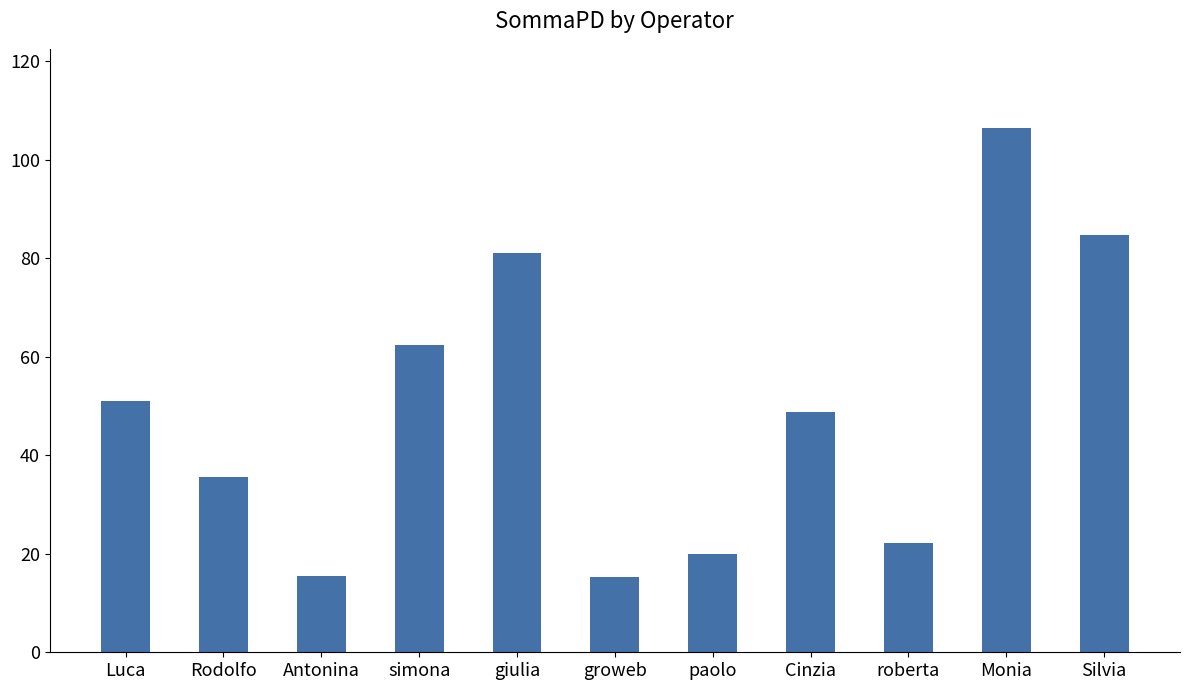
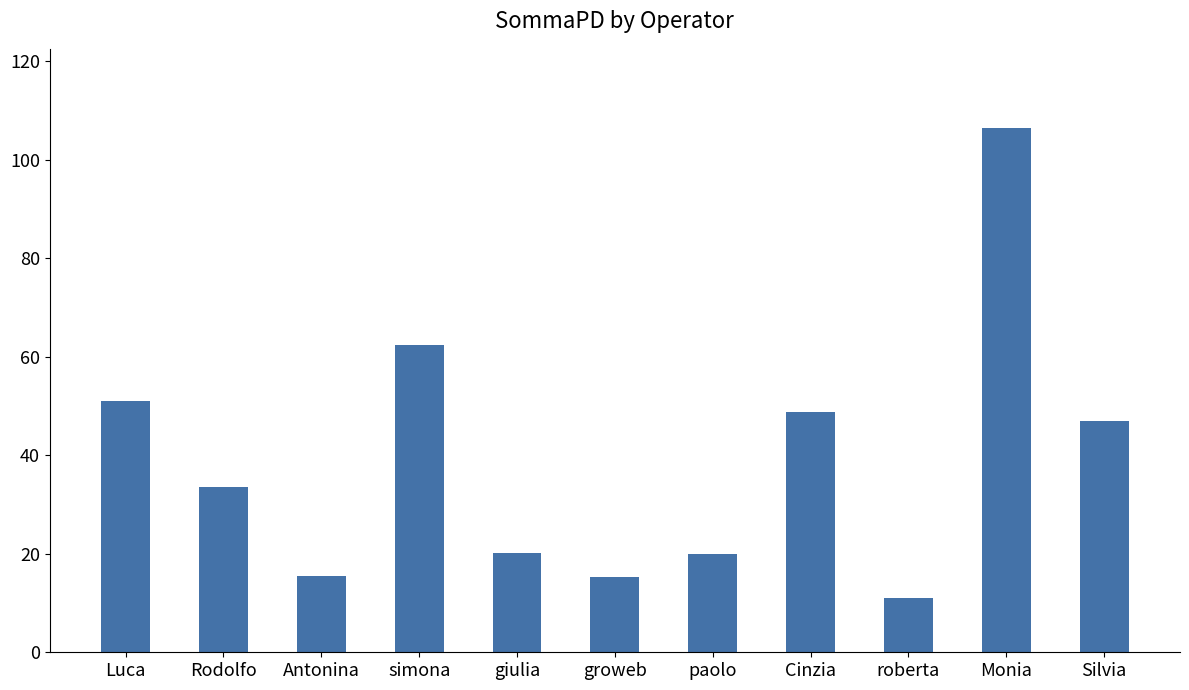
Rodolfo: 36 -> 34
giulia: 81 -> 20
roberta: 22 -> 11
Silvia: 85 -> 47
